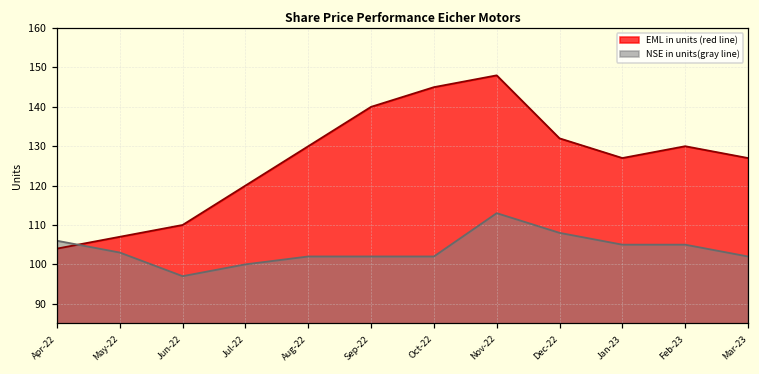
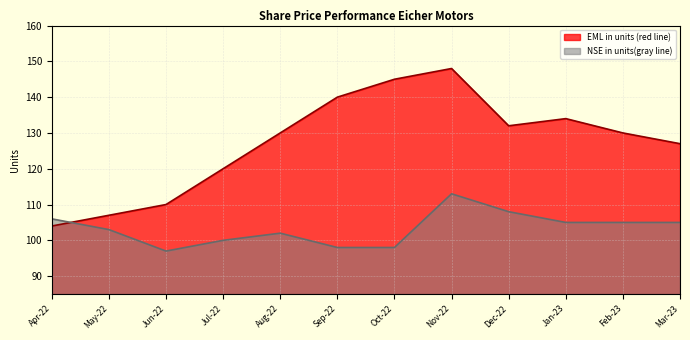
NSE in units(gray line), Sep-22: 102 -> 98
NSE in units(gray line), Oct-22: 102 -> 98
EML in units (red line), Jan-23: 127 -> 134
NSE in units(gray line), Mar-23: 102 -> 105
